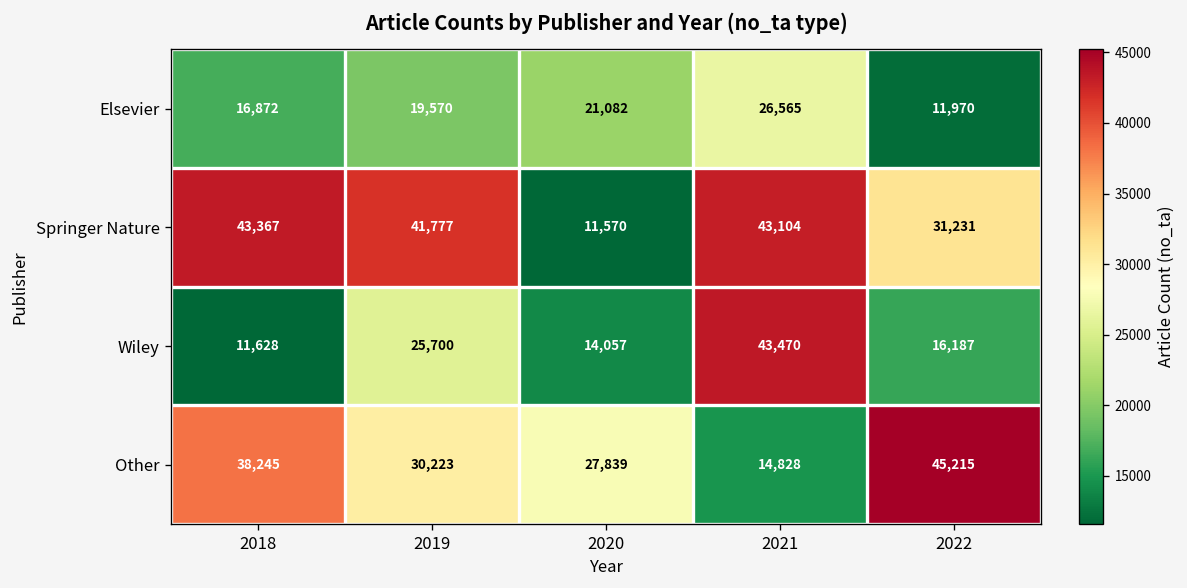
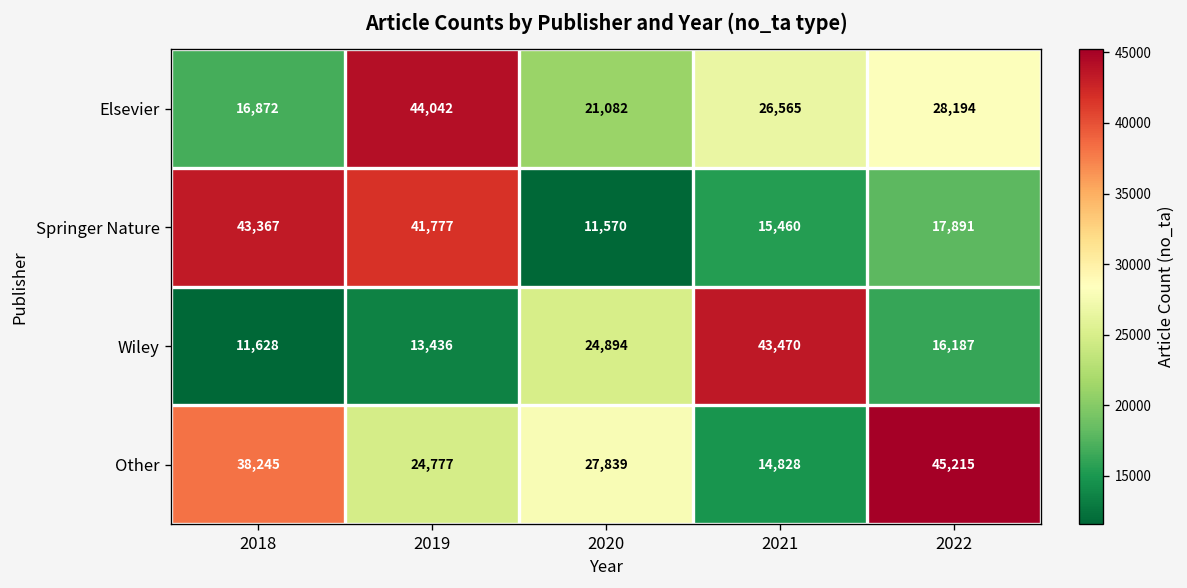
Elsevier, 2019: 19,570 -> 44,042
Elsevier, 2022: 11,970 -> 28,194
Springer Nature, 2021: 43,104 -> 15,460
Springer Nature, 2022: 31,231 -> 17,891
Wiley, 2019: 25,700 -> 13,436
Wiley, 2020: 14,057 -> 24,894
Other, 2019: 30,223 -> 24,777
